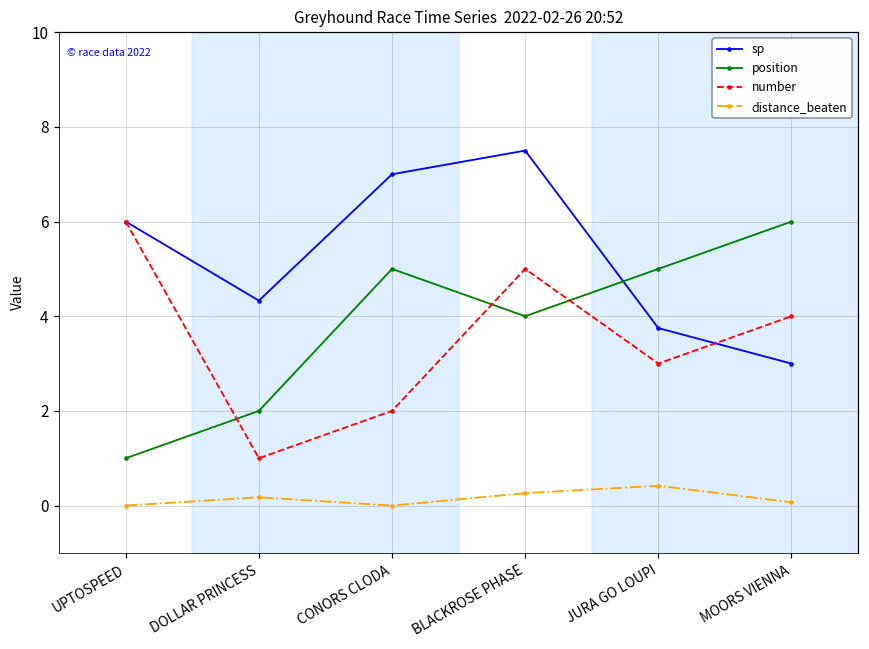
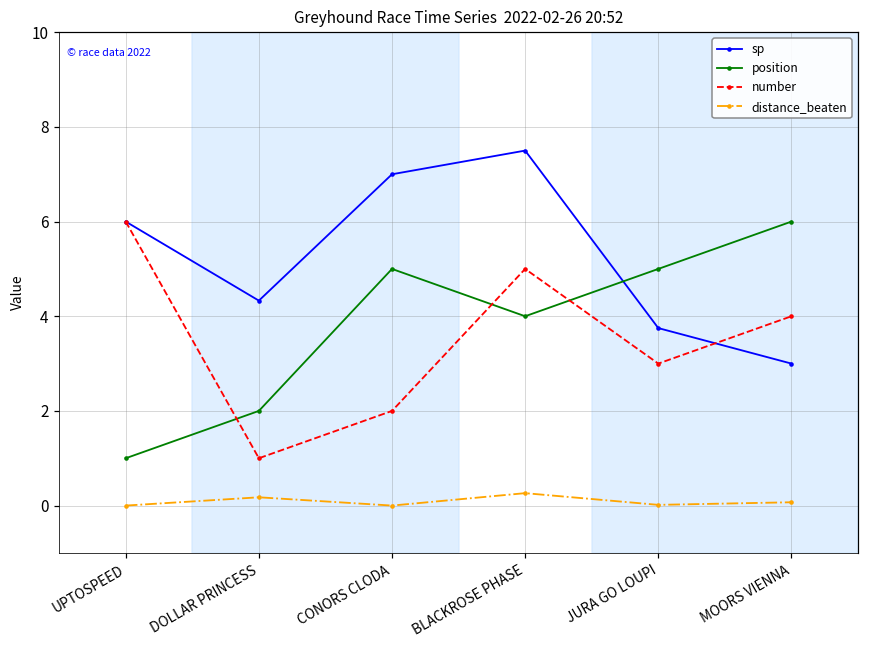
distance_beaten, JURA GO LOUPI: 0.4 -> 0.0
